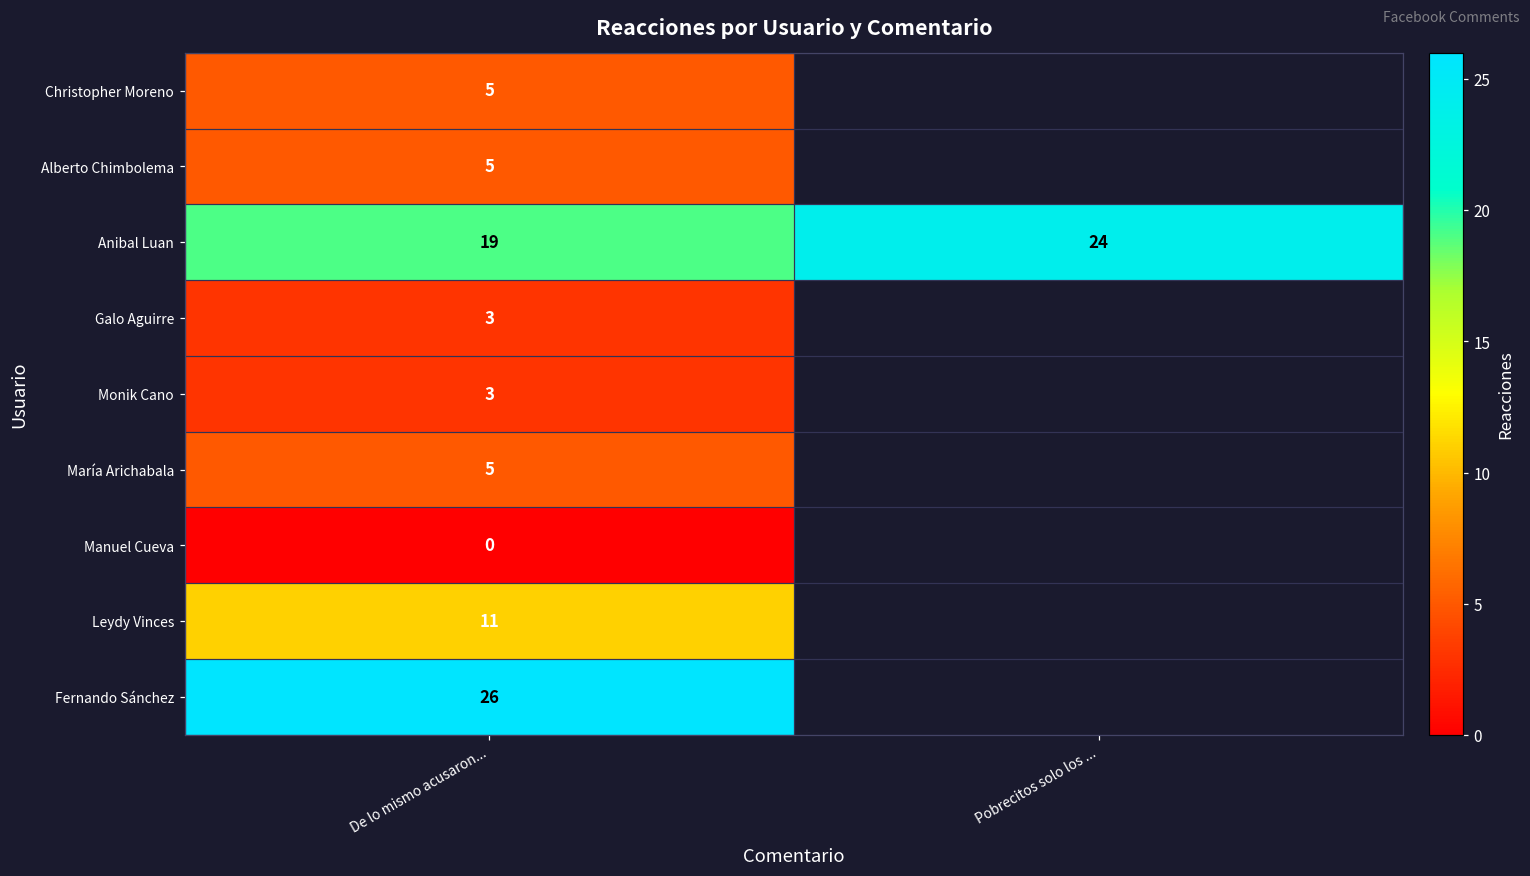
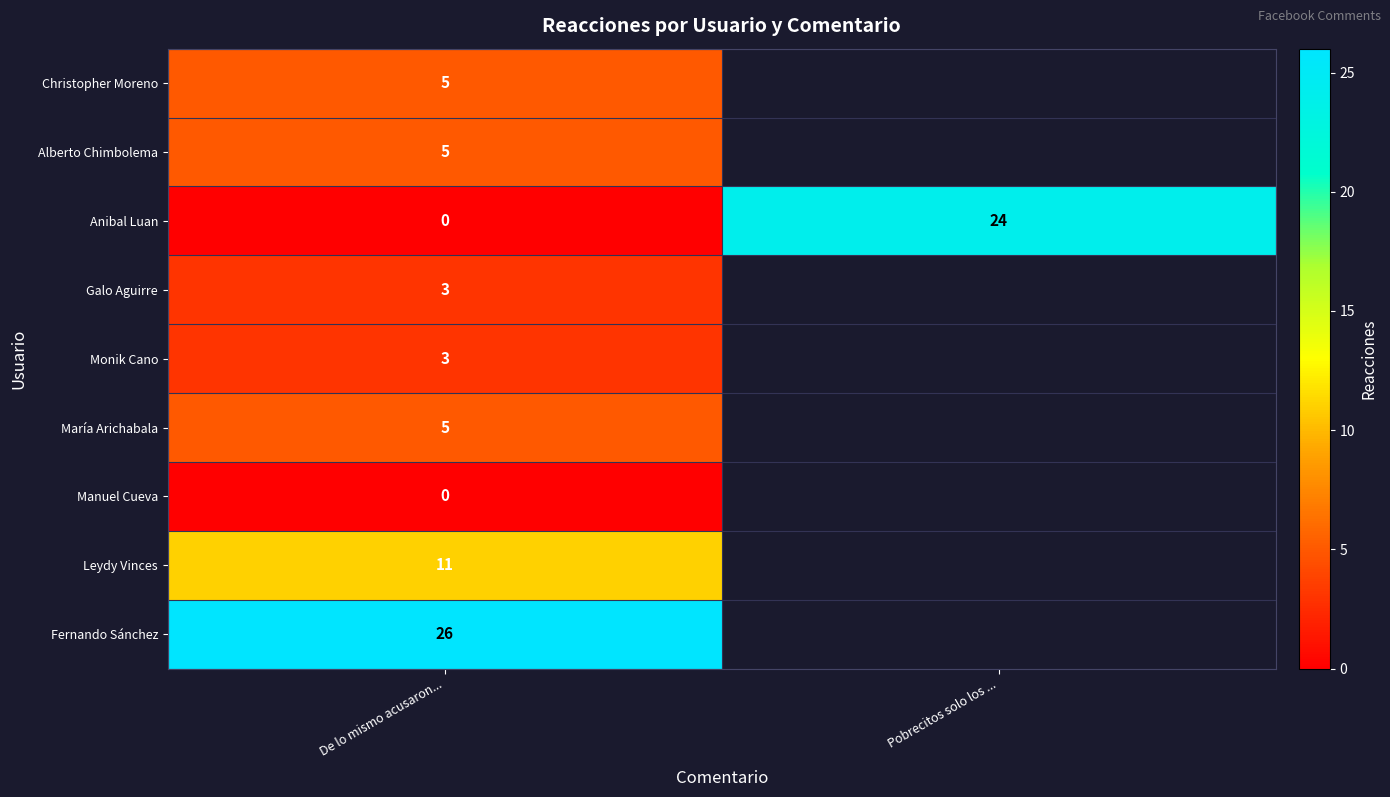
Anibal Luan, De lo mismo acusaron...: 19 -> 0
